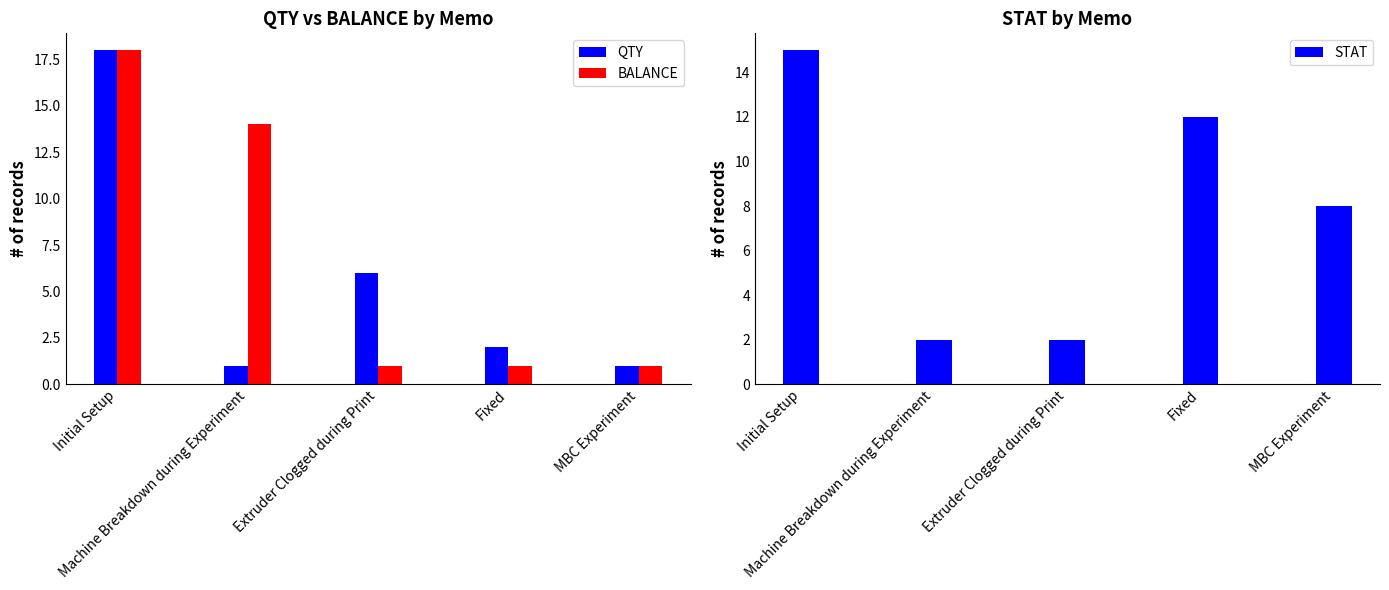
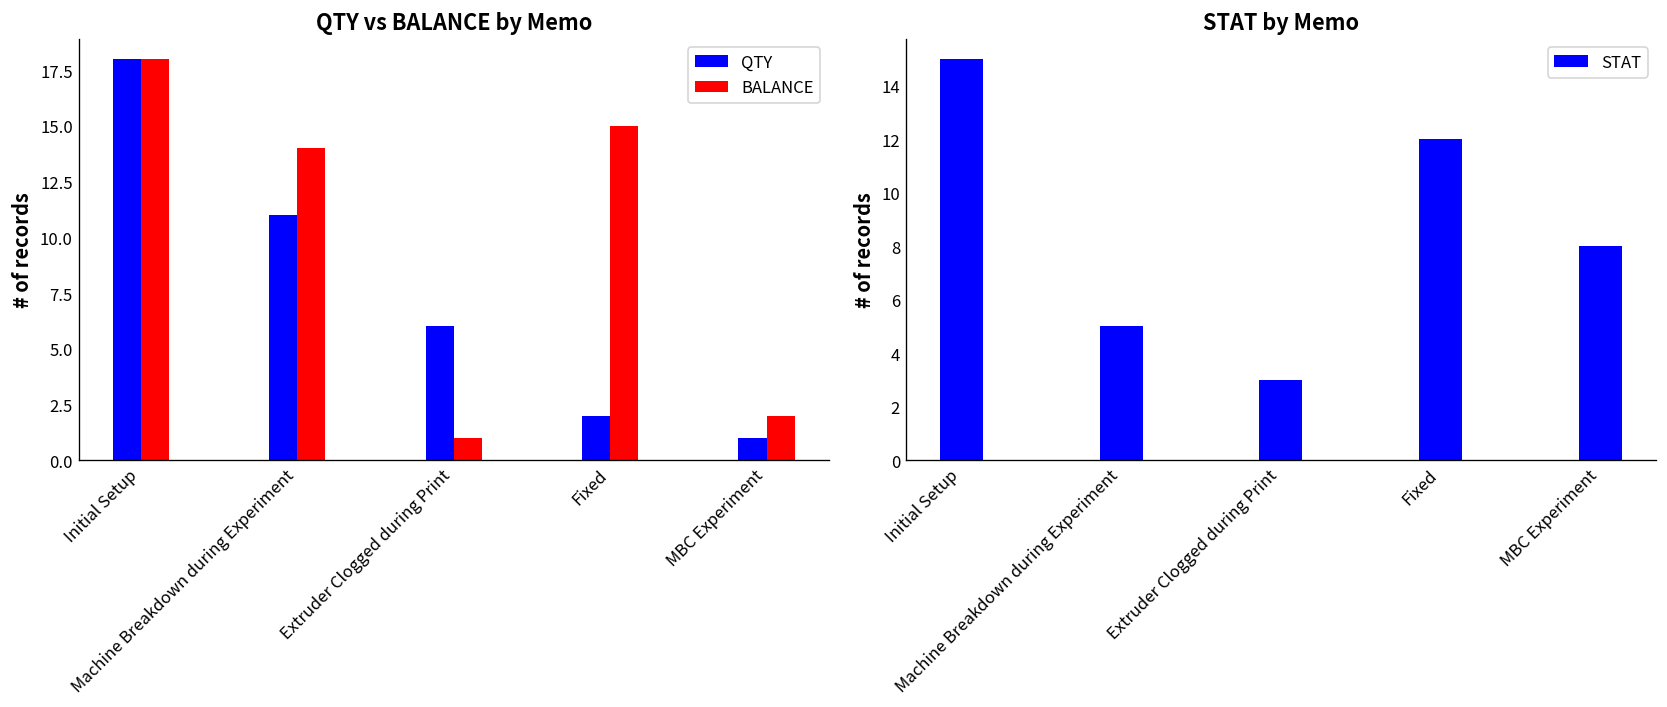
QTY vs BALANCE by Memo, QTY, Machine Breakdown during Experiment: 1 -> 11
QTY vs BALANCE by Memo, BALANCE, Fixed: 1 -> 15
QTY vs BALANCE by Memo, BALANCE, MBC Experiment: 1 -> 2
STAT by Memo, Machine Breakdown during Experiment: 2 -> 5
STAT by Memo, Extruder Clogged during Print: 2 -> 3
